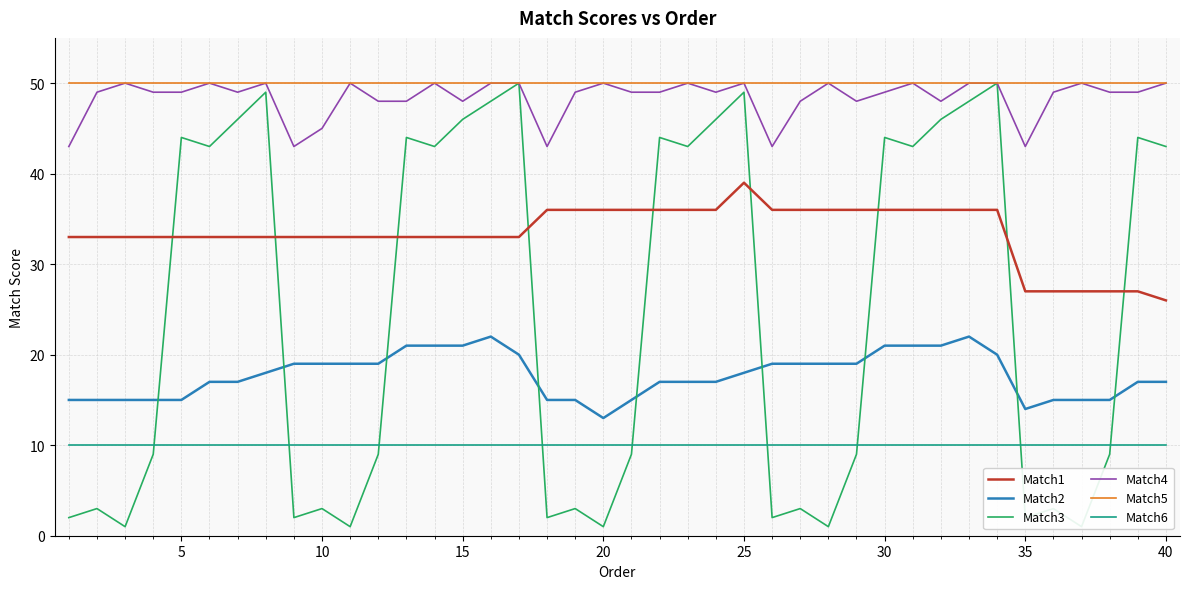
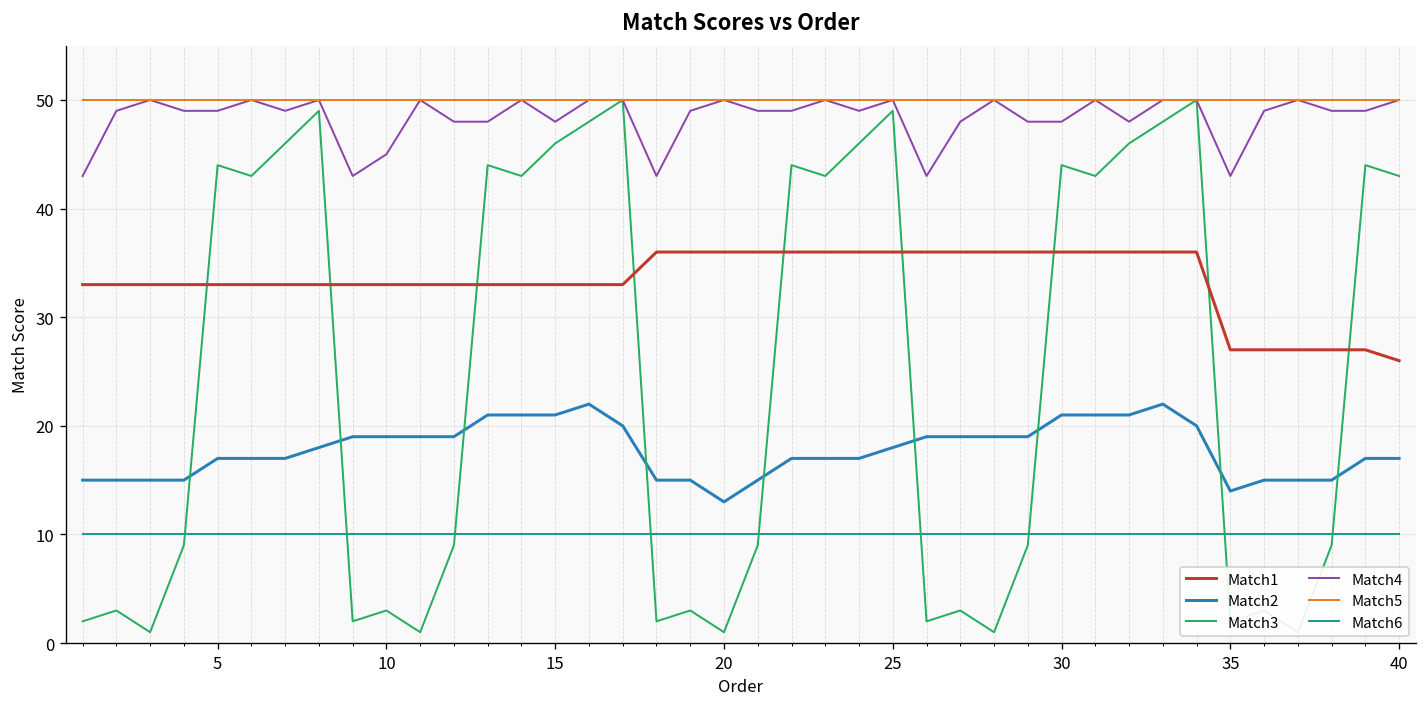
Match2, 5: 15 -> 17
Match1, 25: 39 -> 36
Match4, 30: 49 -> 48
